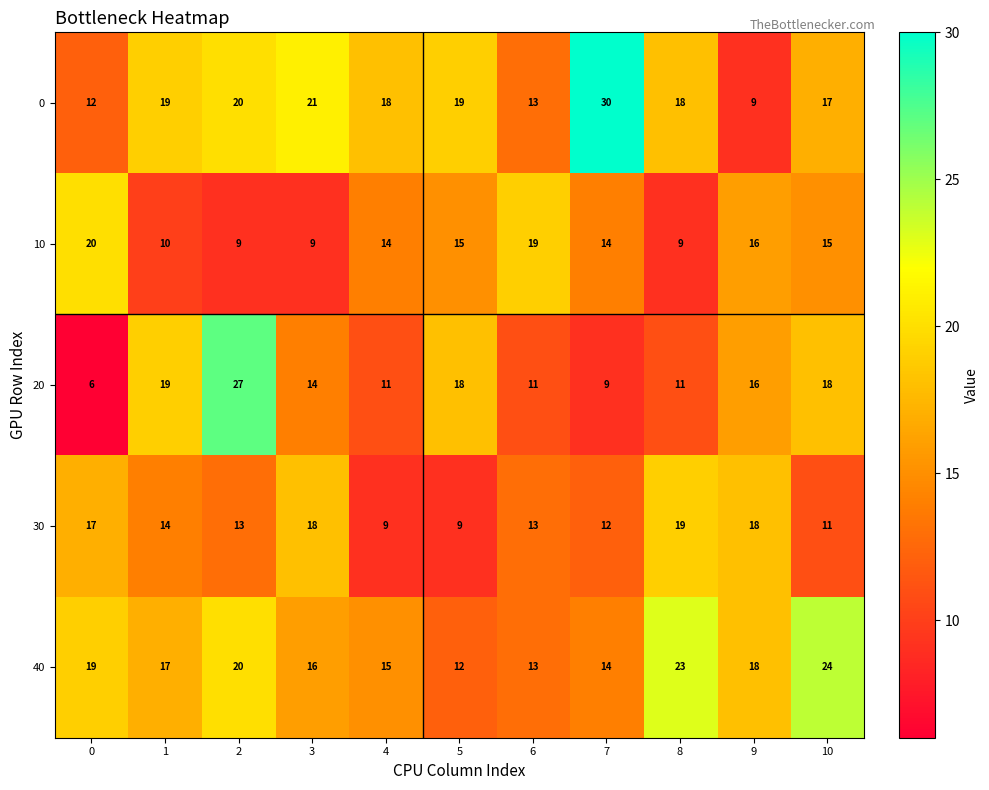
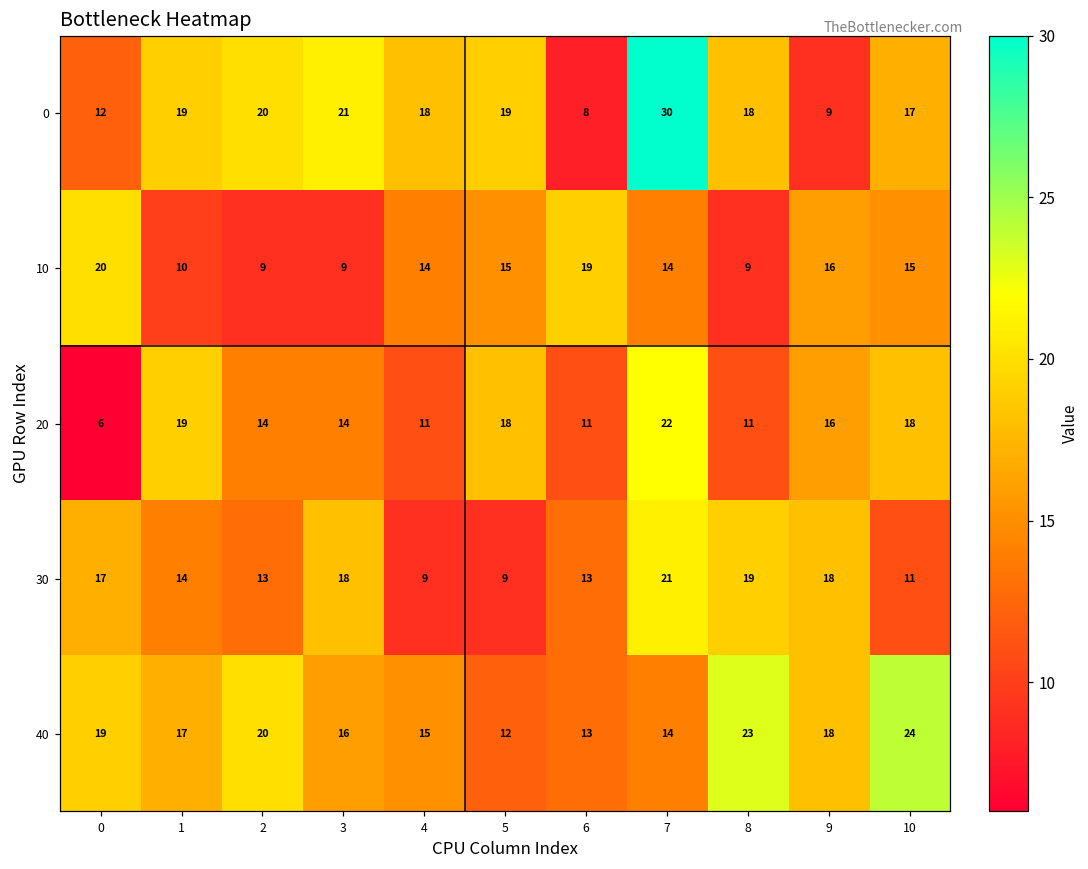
0, 6: 13 -> 8
20, 2: 27 -> 14
20, 7: 9 -> 22
30, 7: 12 -> 21
